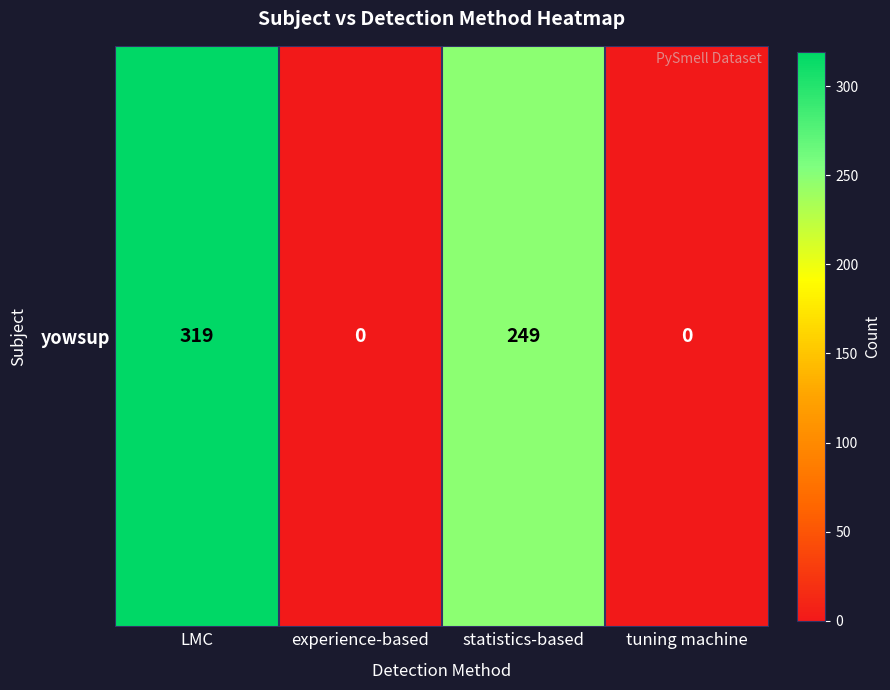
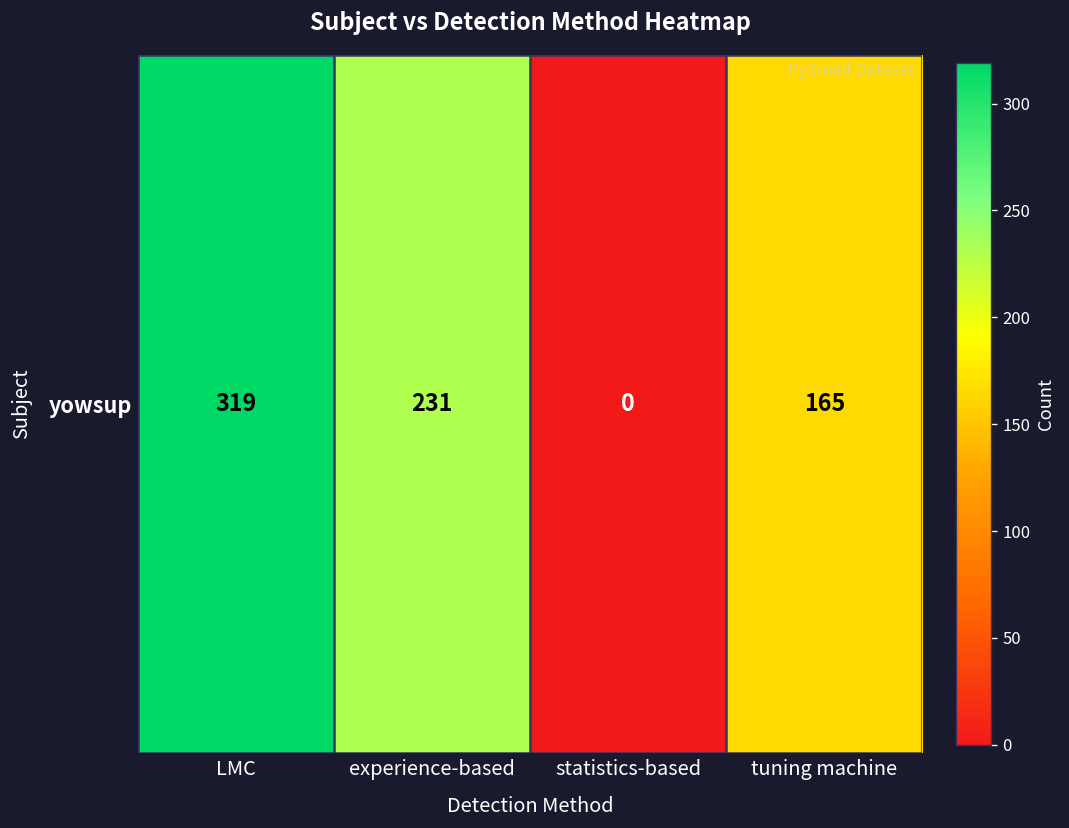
yowsup, experience-based: 0 -> 231
yowsup, statistics-based: 249 -> 0
yowsup, tuning machine: 0 -> 165
